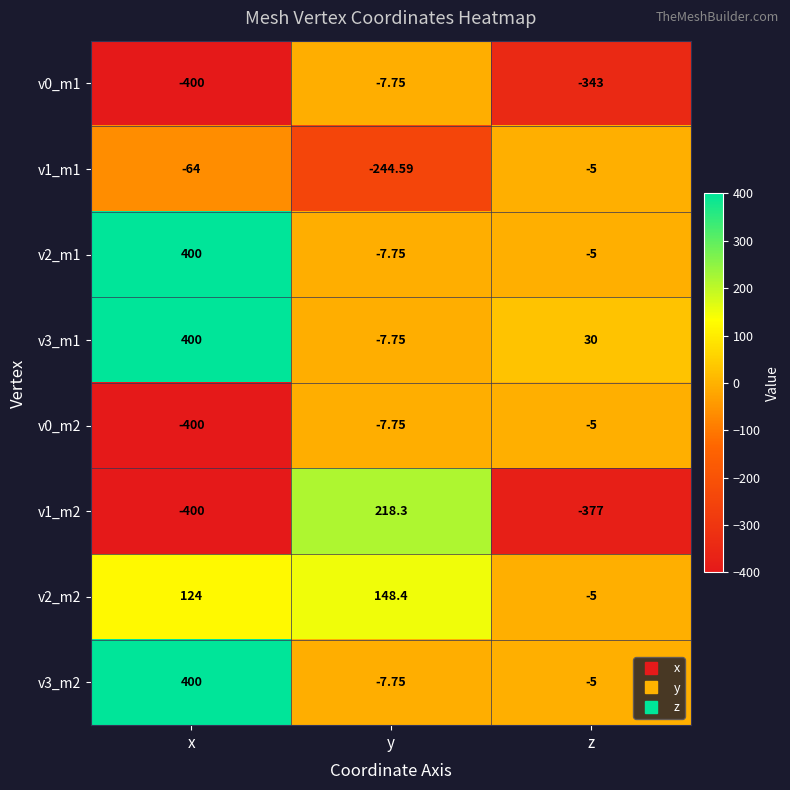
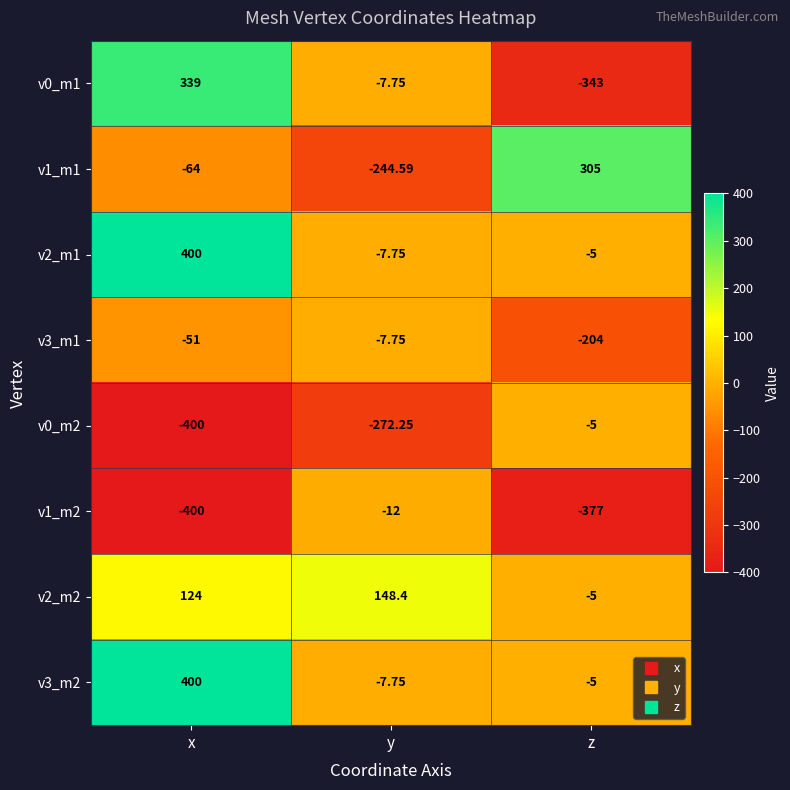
v0_m1, x: -400 -> 339
v1_m1, z: -5 -> 305
v3_m1, x: 400 -> -51
v3_m1, z: 30 -> -204
v0_m2, y: -7.75 -> -272.25
v1_m2, y: 218.3 -> -12
